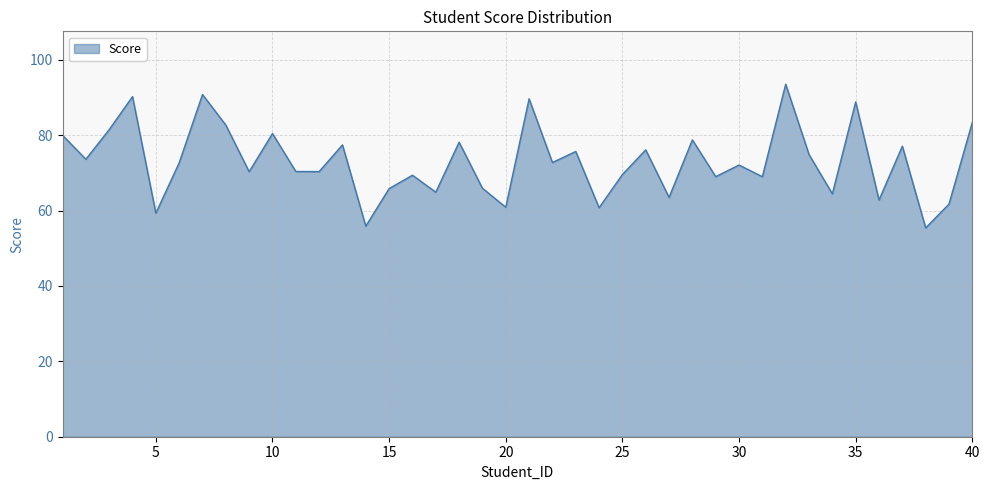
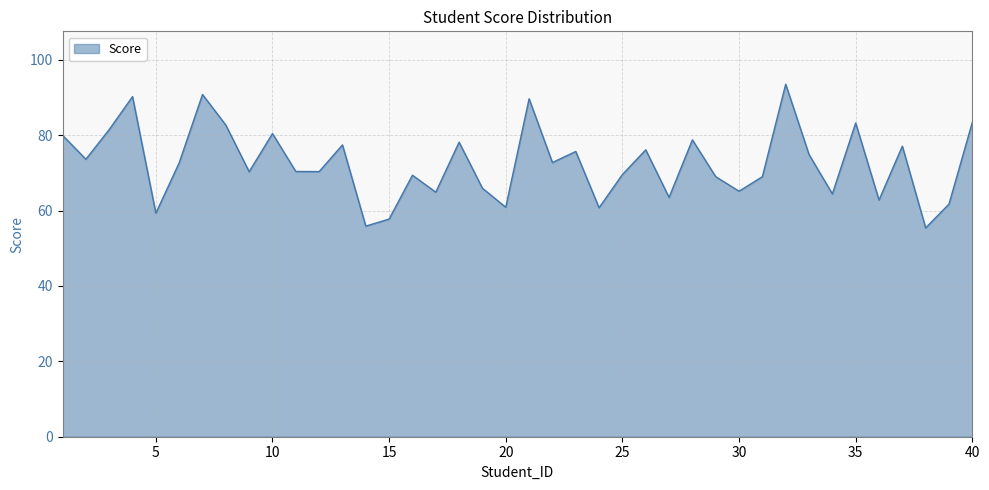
15: 66 -> 58
30: 72 -> 65
35: 89 -> 83
